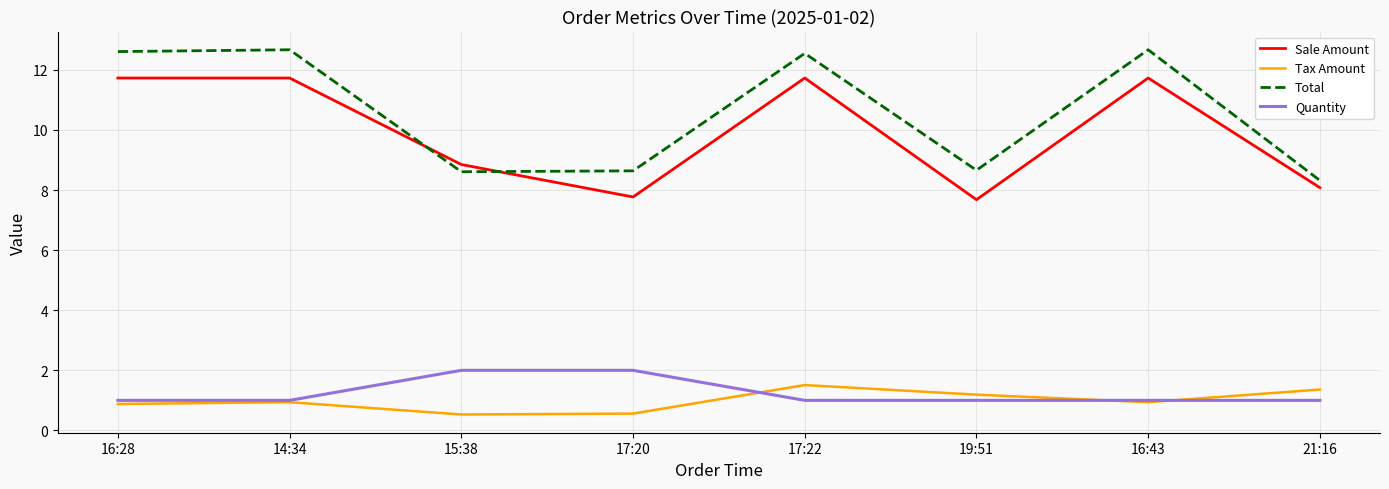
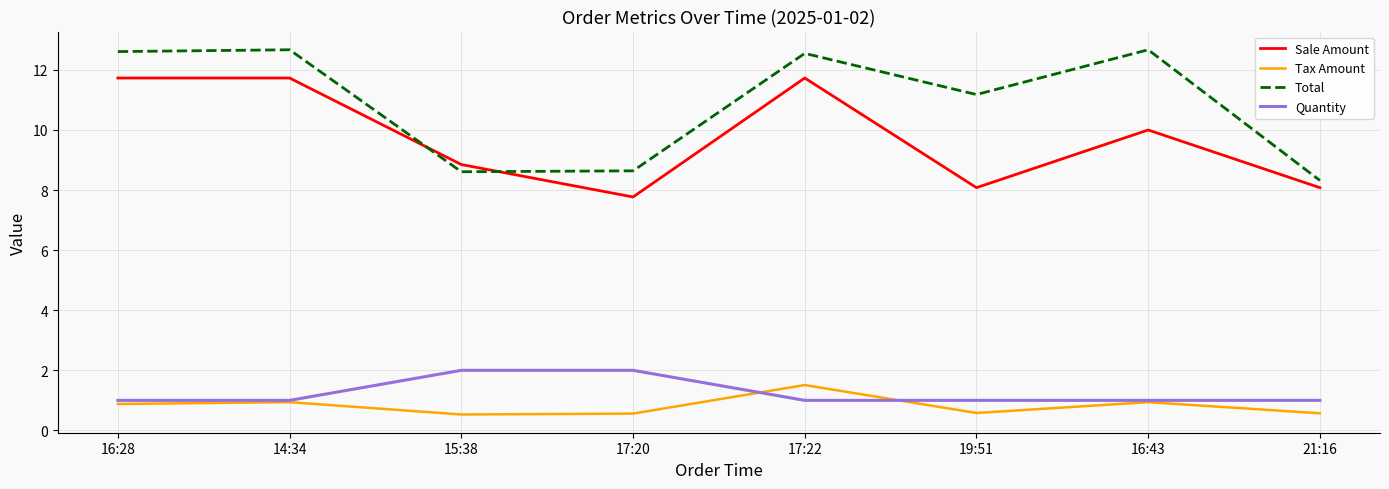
Sale Amount, 19:51: 7.7 -> 8.1
Tax Amount, 19:51: 1.2 -> 0.6
Total, 19:51: 8.7 -> 11.2
Sale Amount, 16:43: 11.7 -> 10.0
Tax Amount, 21:16: 1.4 -> 0.6
